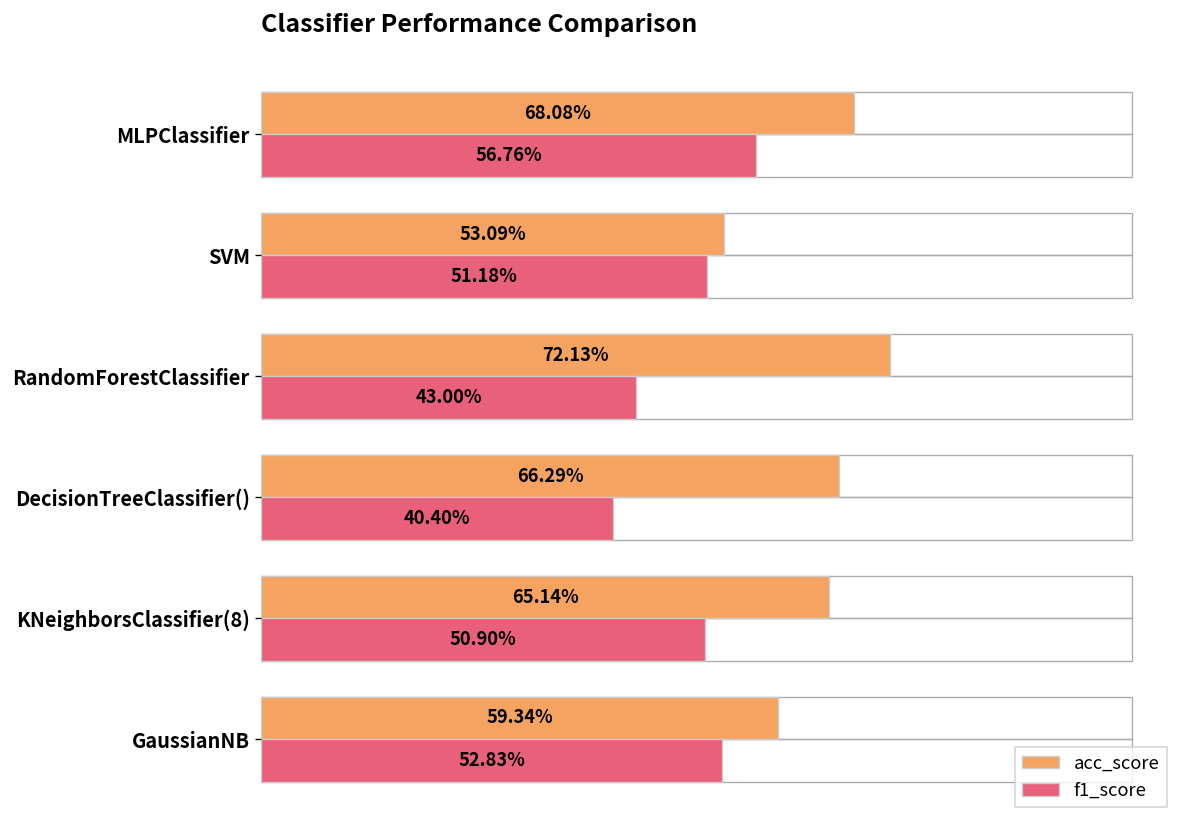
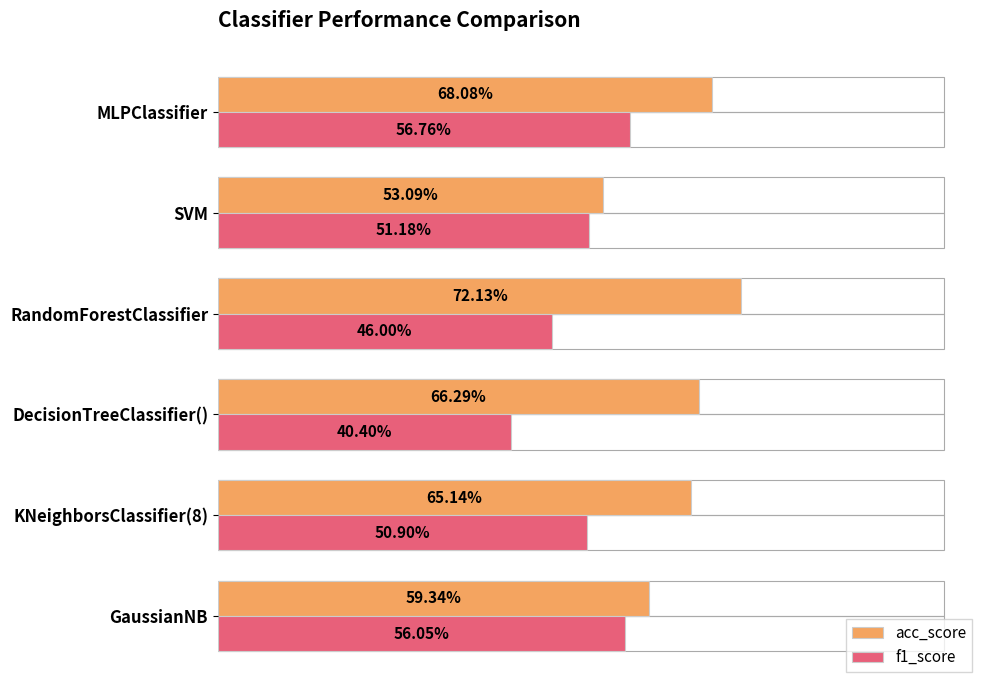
f1_score, RandomForestClassifier: 43.00% -> 46.00%
f1_score, GaussianNB: 52.83% -> 56.05%
